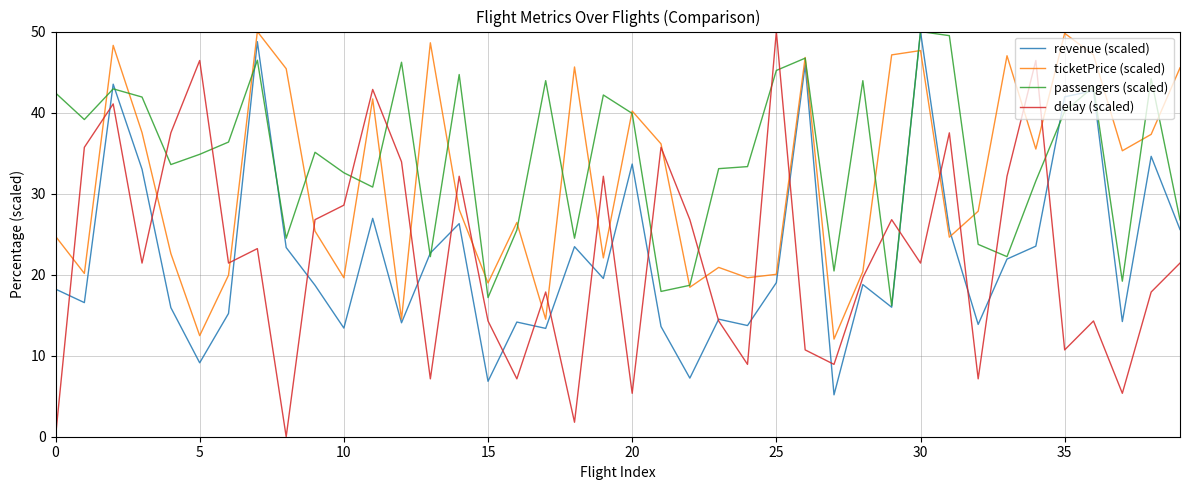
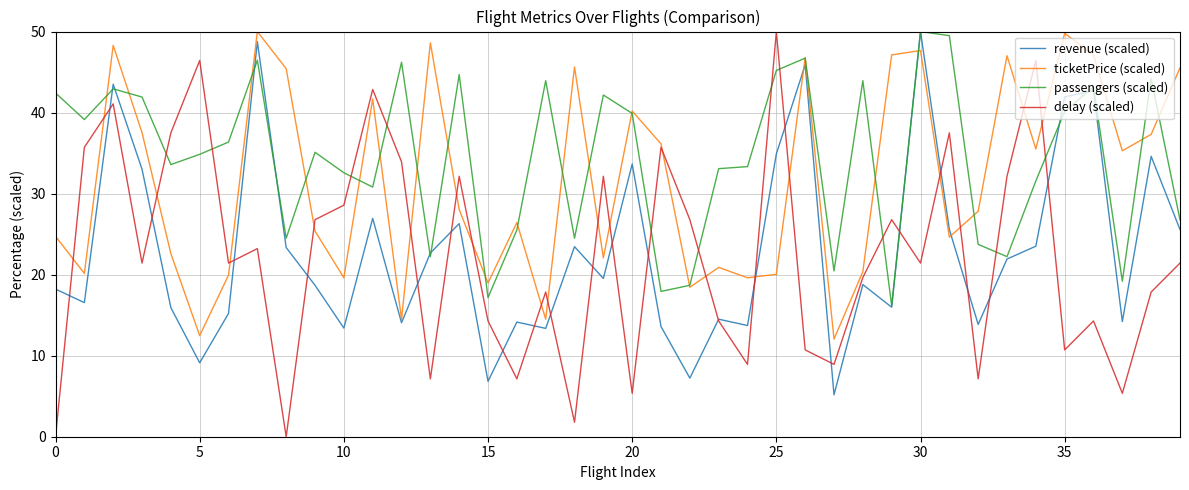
revenue (scaled), 25: 19 -> 35
